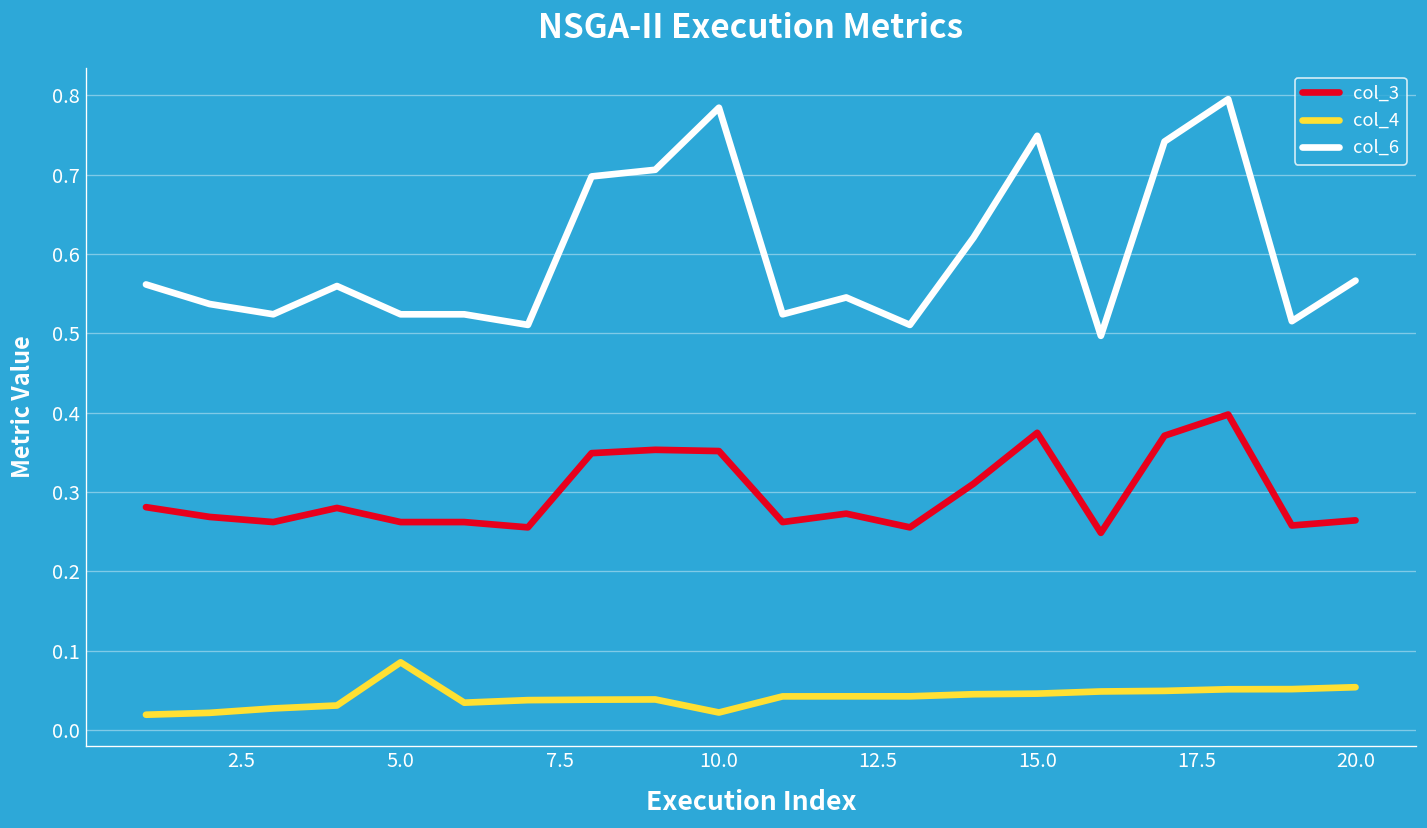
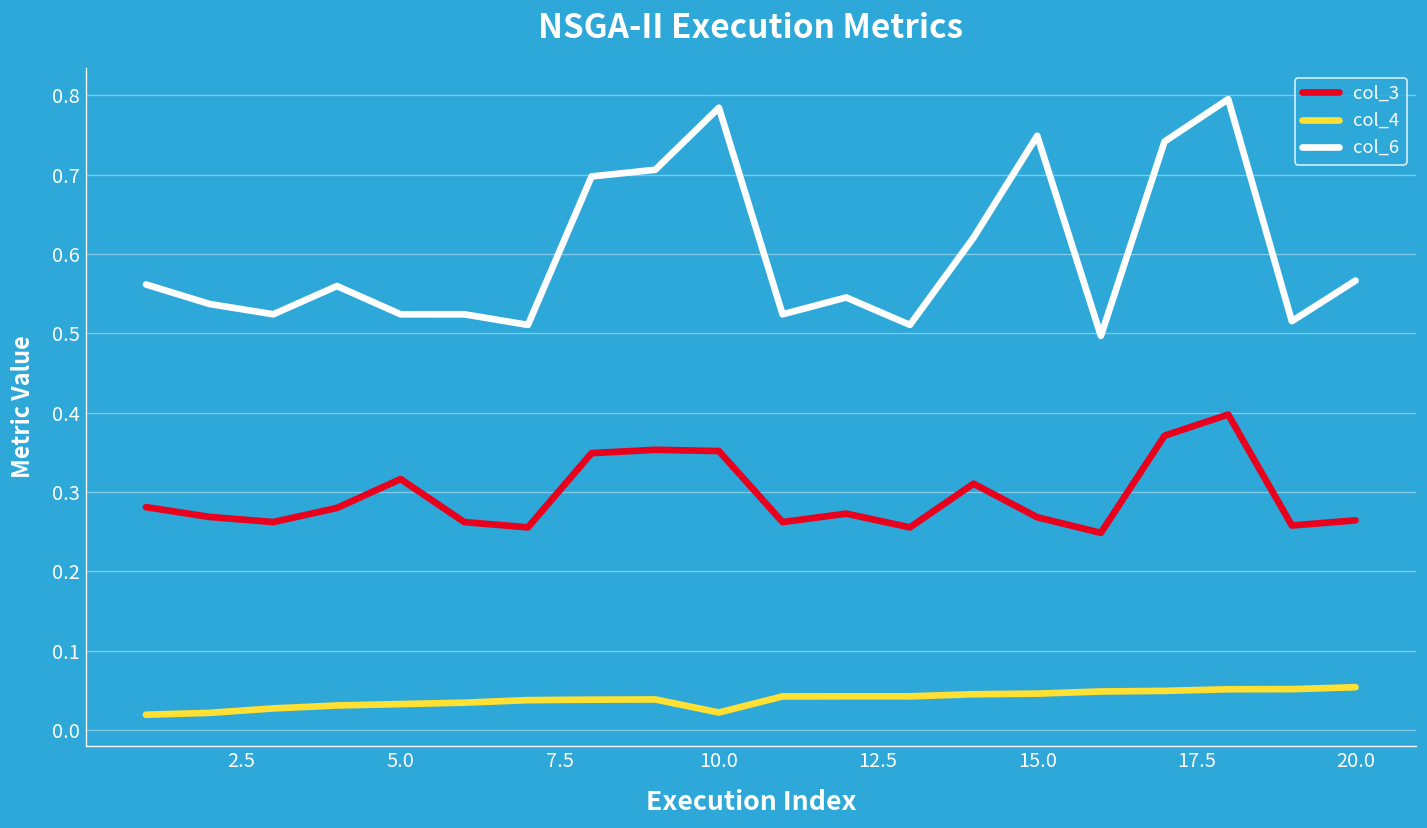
col_3, 5.0: 0.26 -> 0.32
col_4, 5.0: 0.09 -> 0.03
col_3, 15.0: 0.37 -> 0.27
